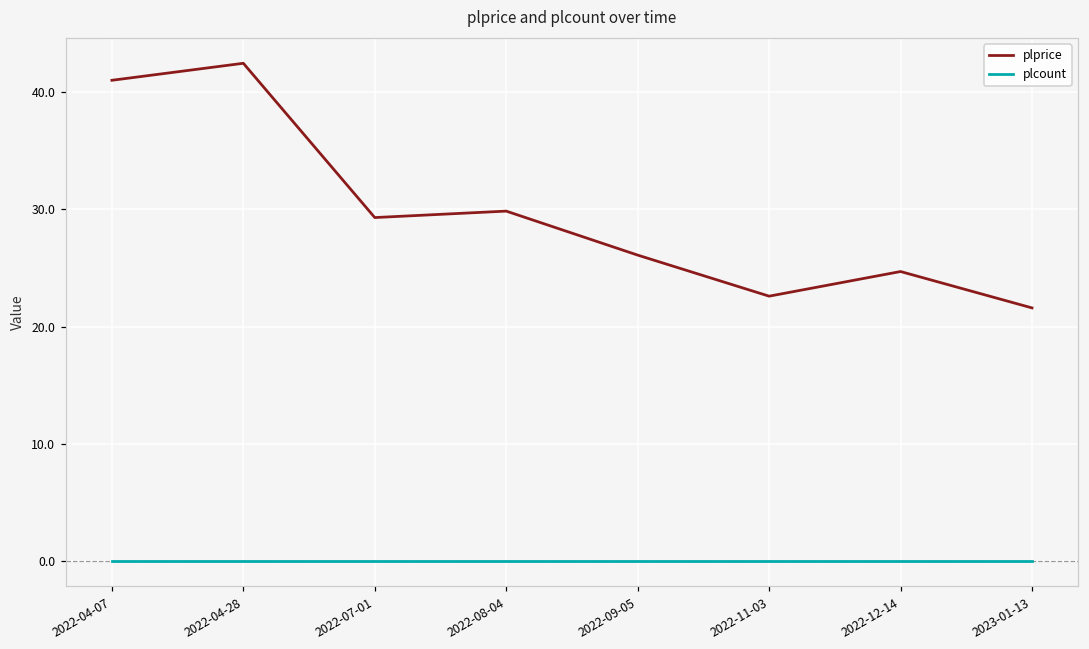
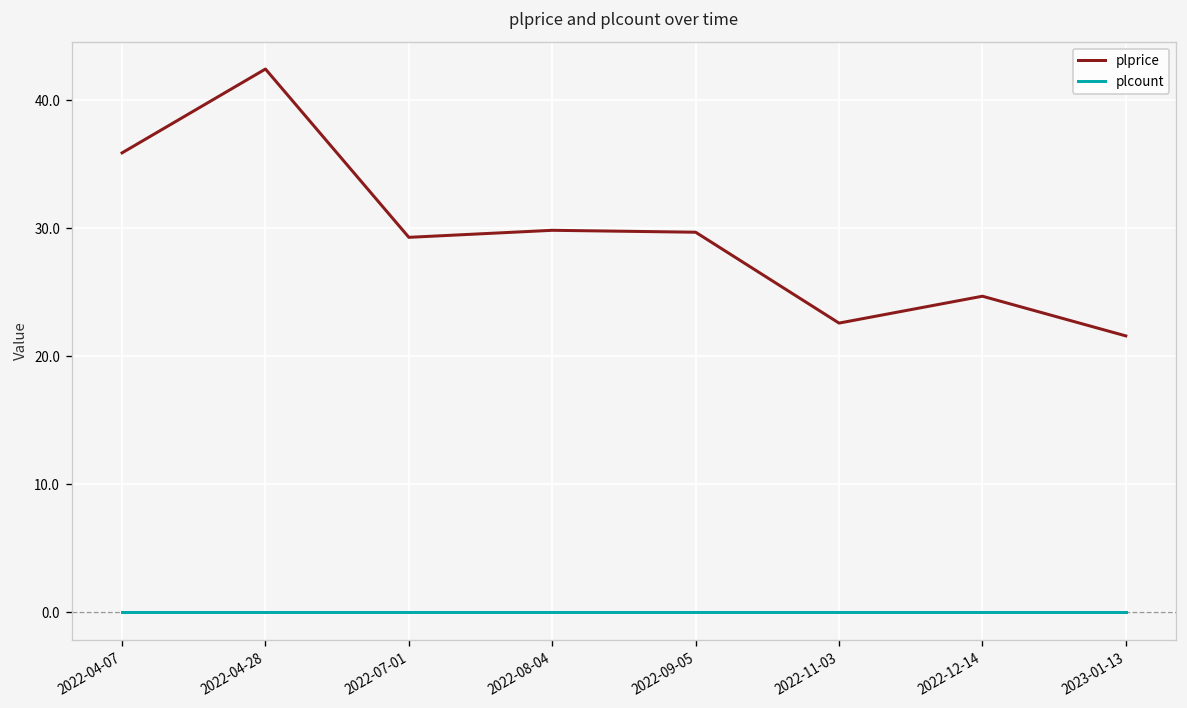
plprice, 2022-04-07: 41.0 -> 35.9
plprice, 2022-09-05: 26.1 -> 29.7
